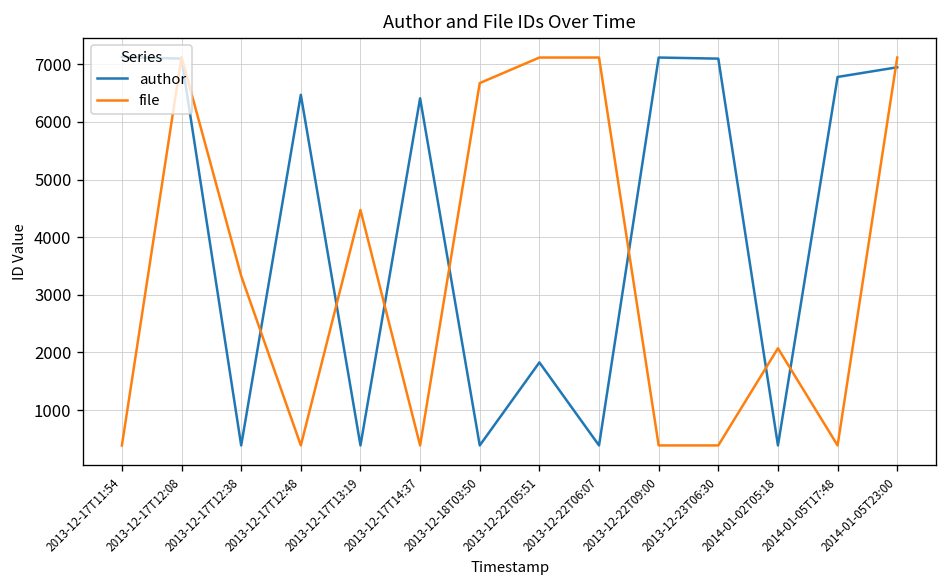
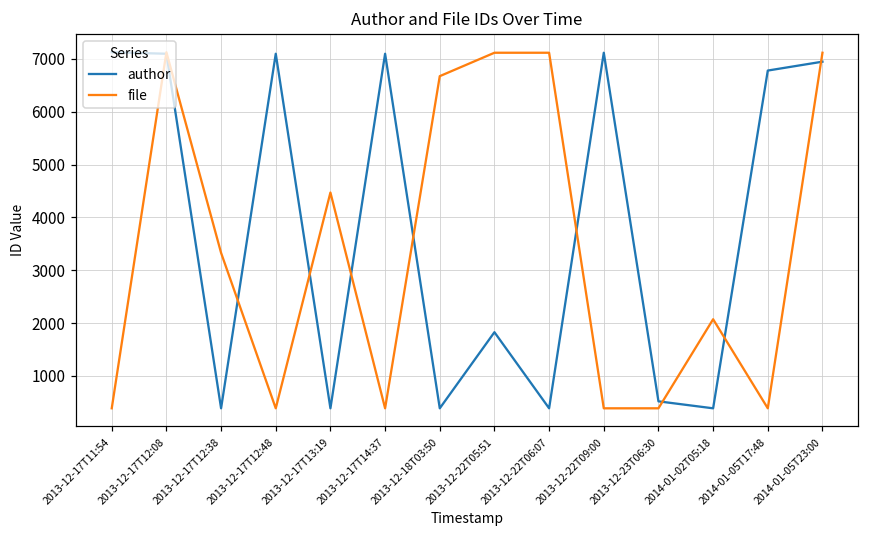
author, 2013-12-17T12:48: 6500 -> 7100
author, 2013-12-17T14:37: 6400 -> 7100
author, 2013-12-23T06:30: 7100 -> 500
